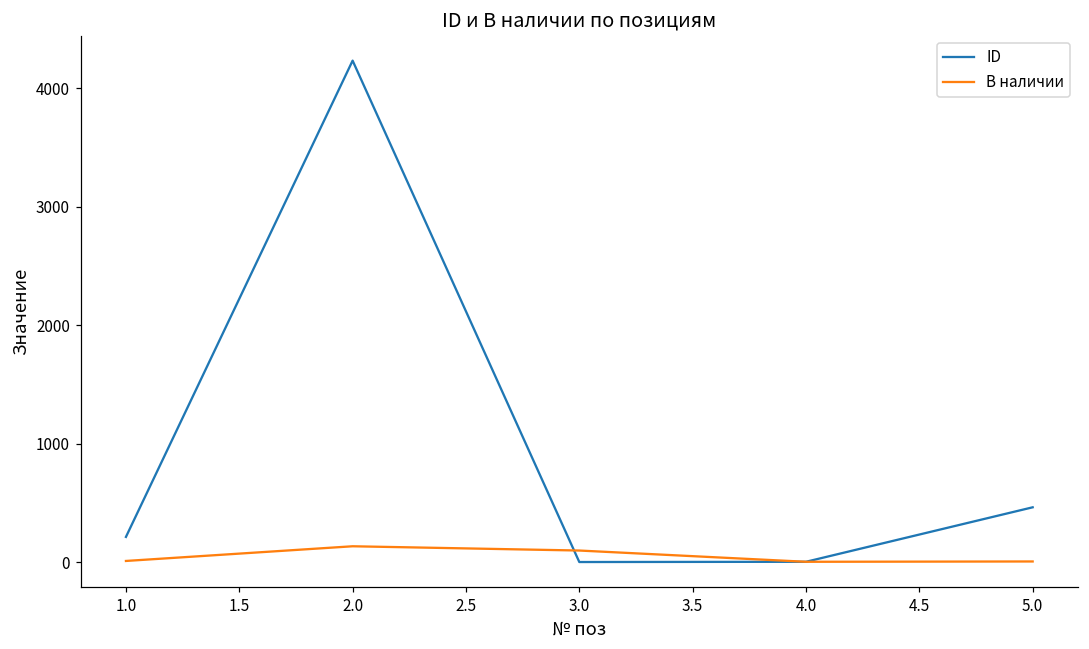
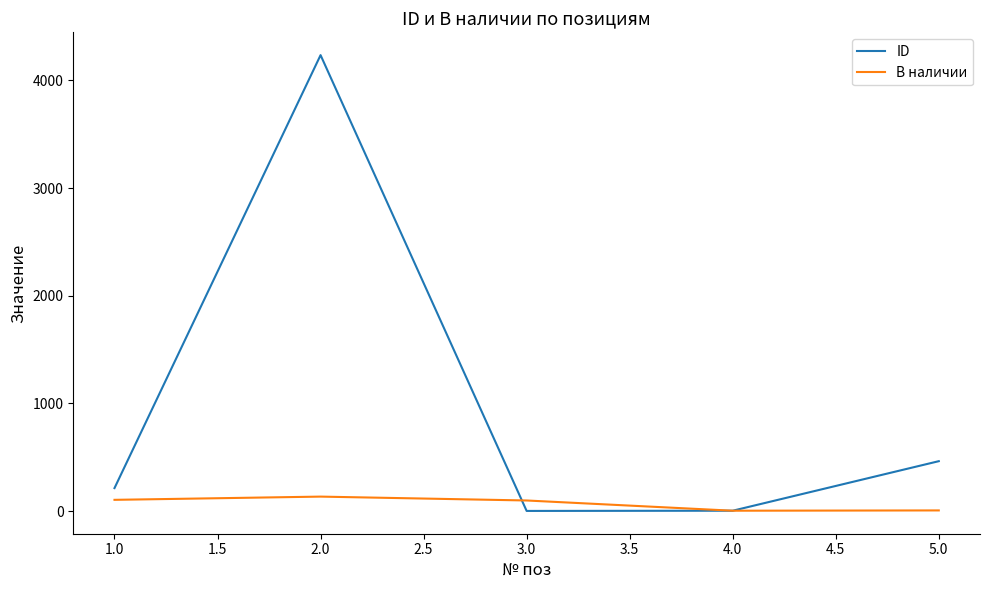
В наличии, 1.0: 10 -> 100
